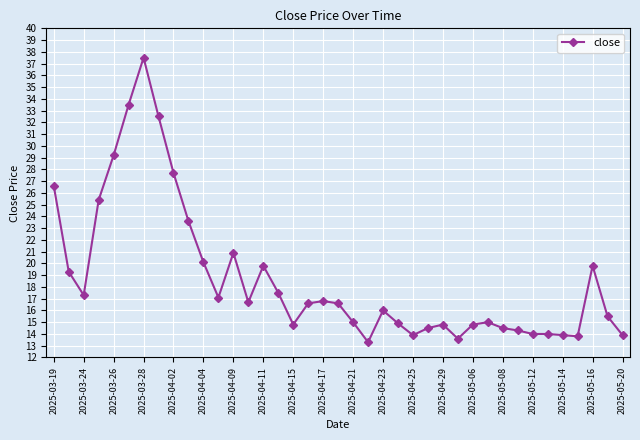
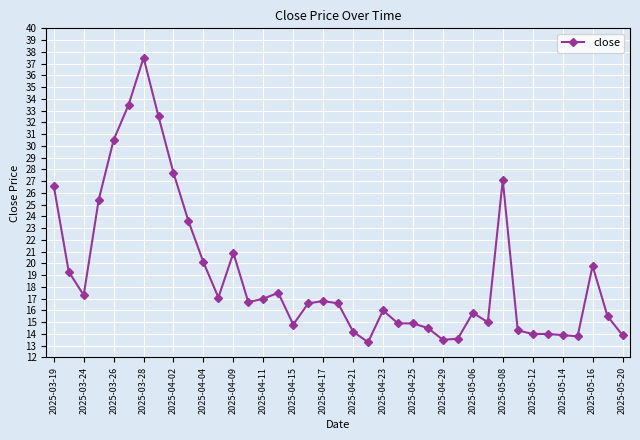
2025-03-26: 29.2 -> 30.5
2025-04-11: 19.8 -> 17.0
2025-04-21: 15.0 -> 14.2
2025-04-25: 13.9 -> 14.9
2025-04-29: 14.8 -> 13.5
2025-05-06: 14.8 -> 15.8
2025-05-08: 14.5 -> 27.1
